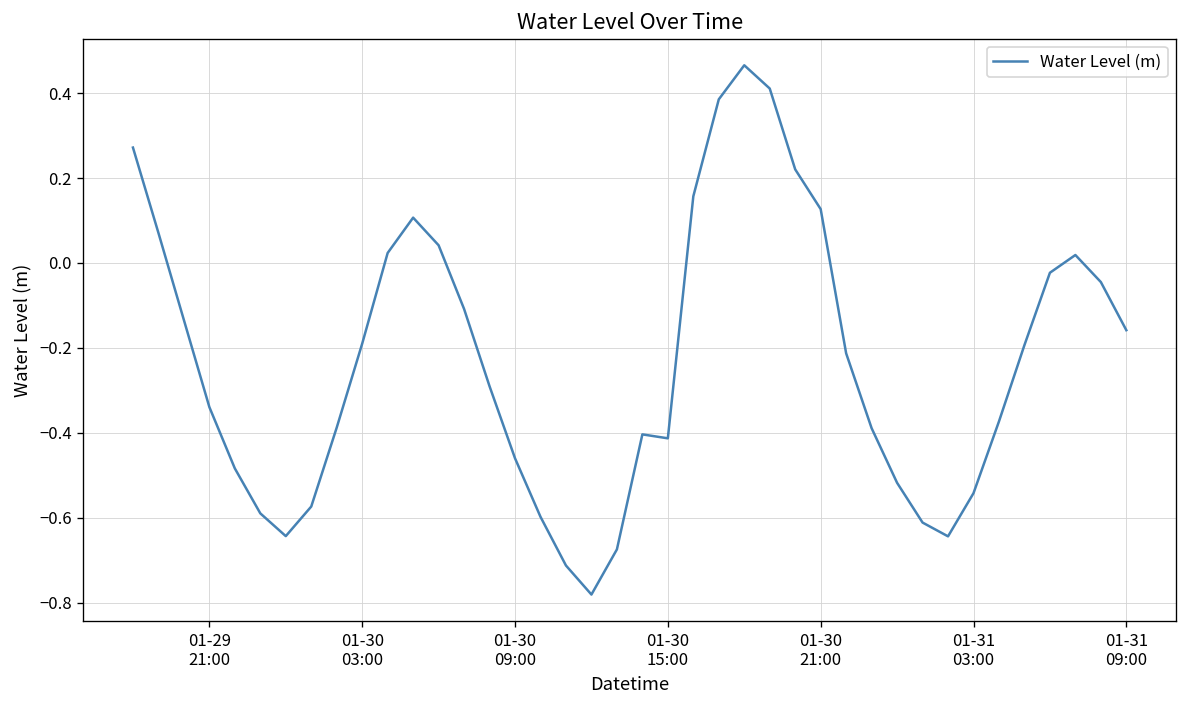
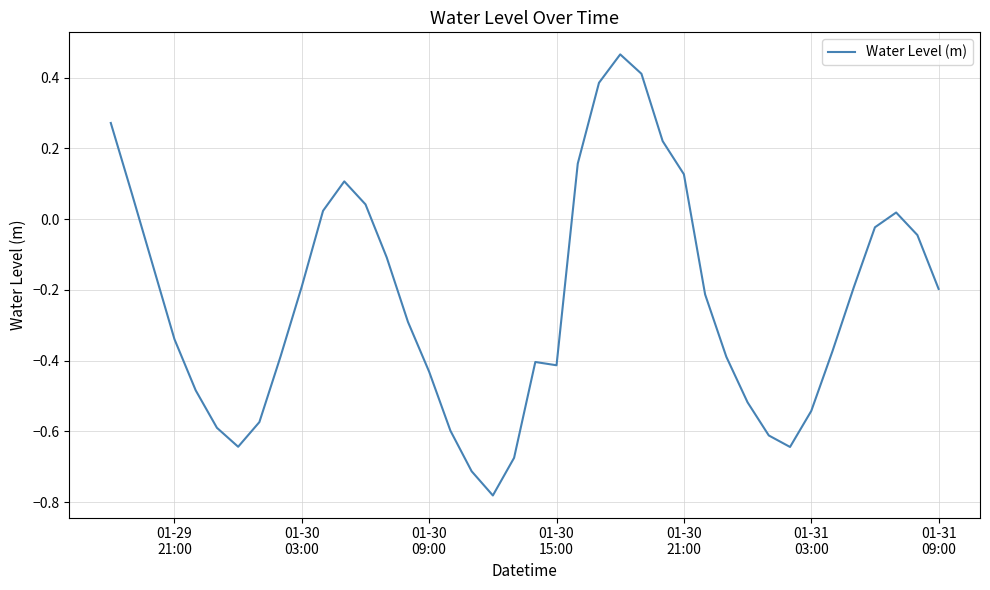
01-30 09:00: -0.46 -> -0.43
01-31 09:00: -0.16 -> -0.20
